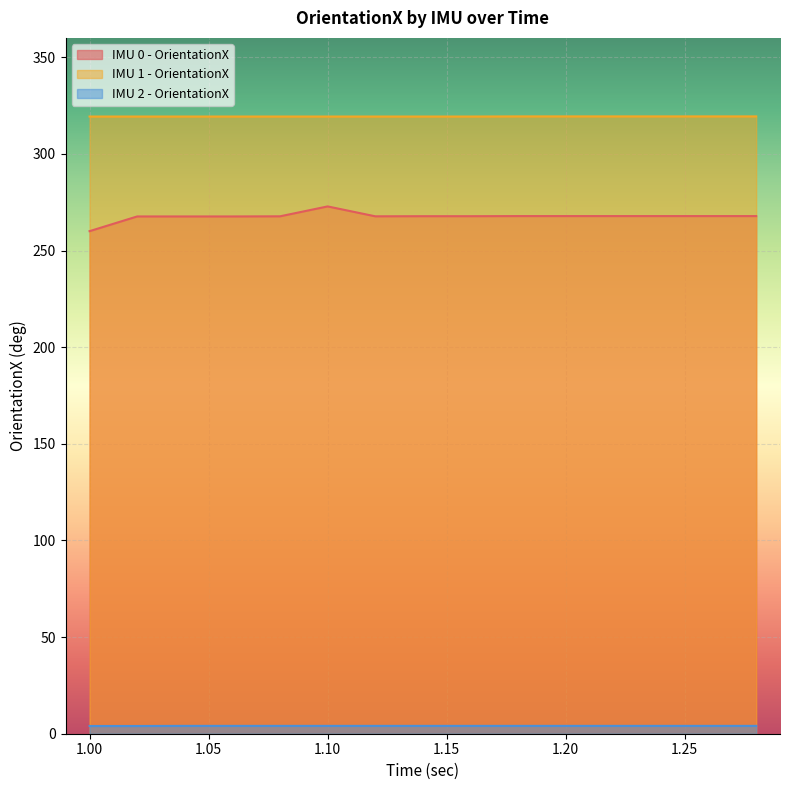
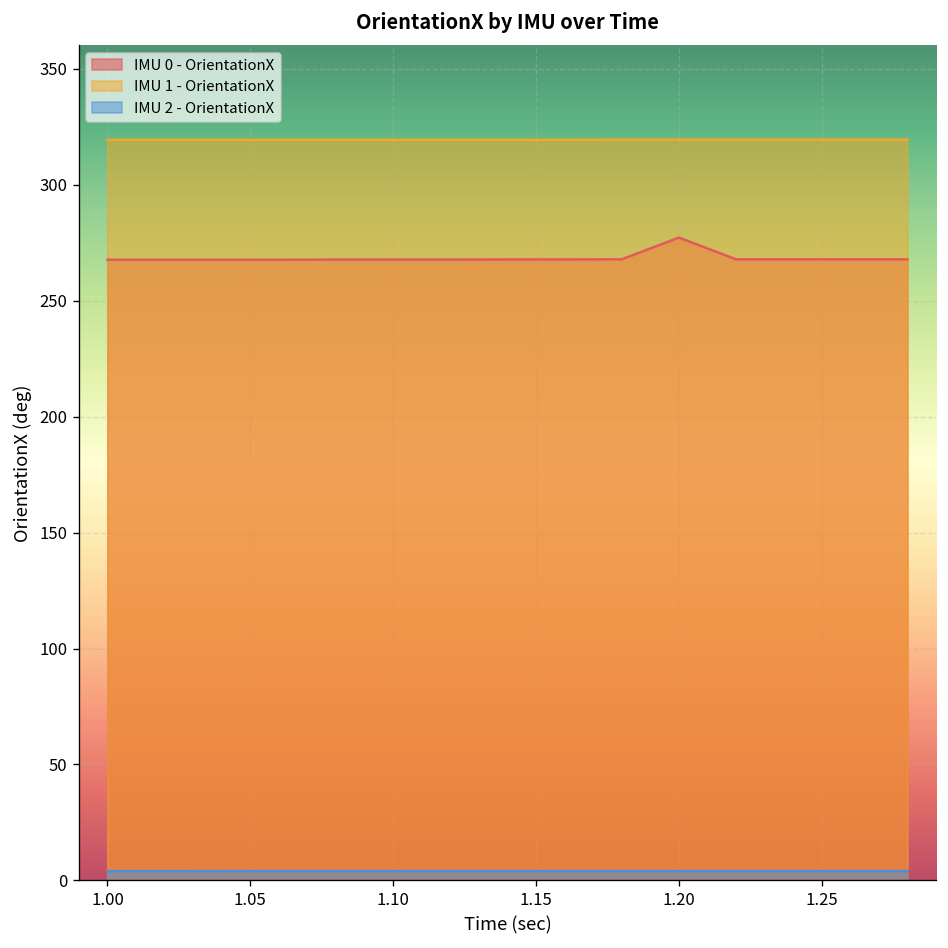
IMU 0 - OrientationX, 1.00: 260 -> 268
IMU 0 - OrientationX, 1.10: 273 -> 268
IMU 0 - OrientationX, 1.20: 268 -> 277
